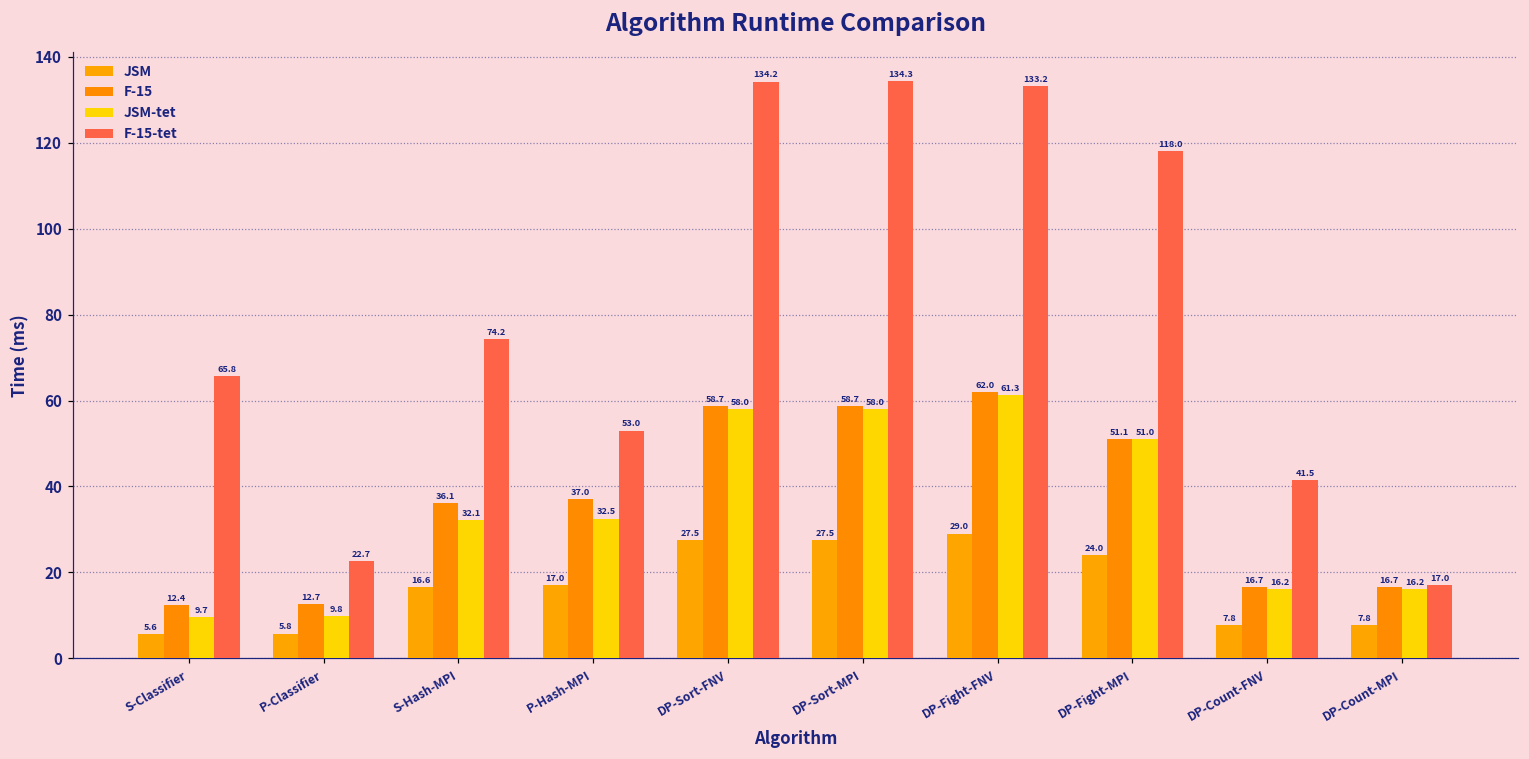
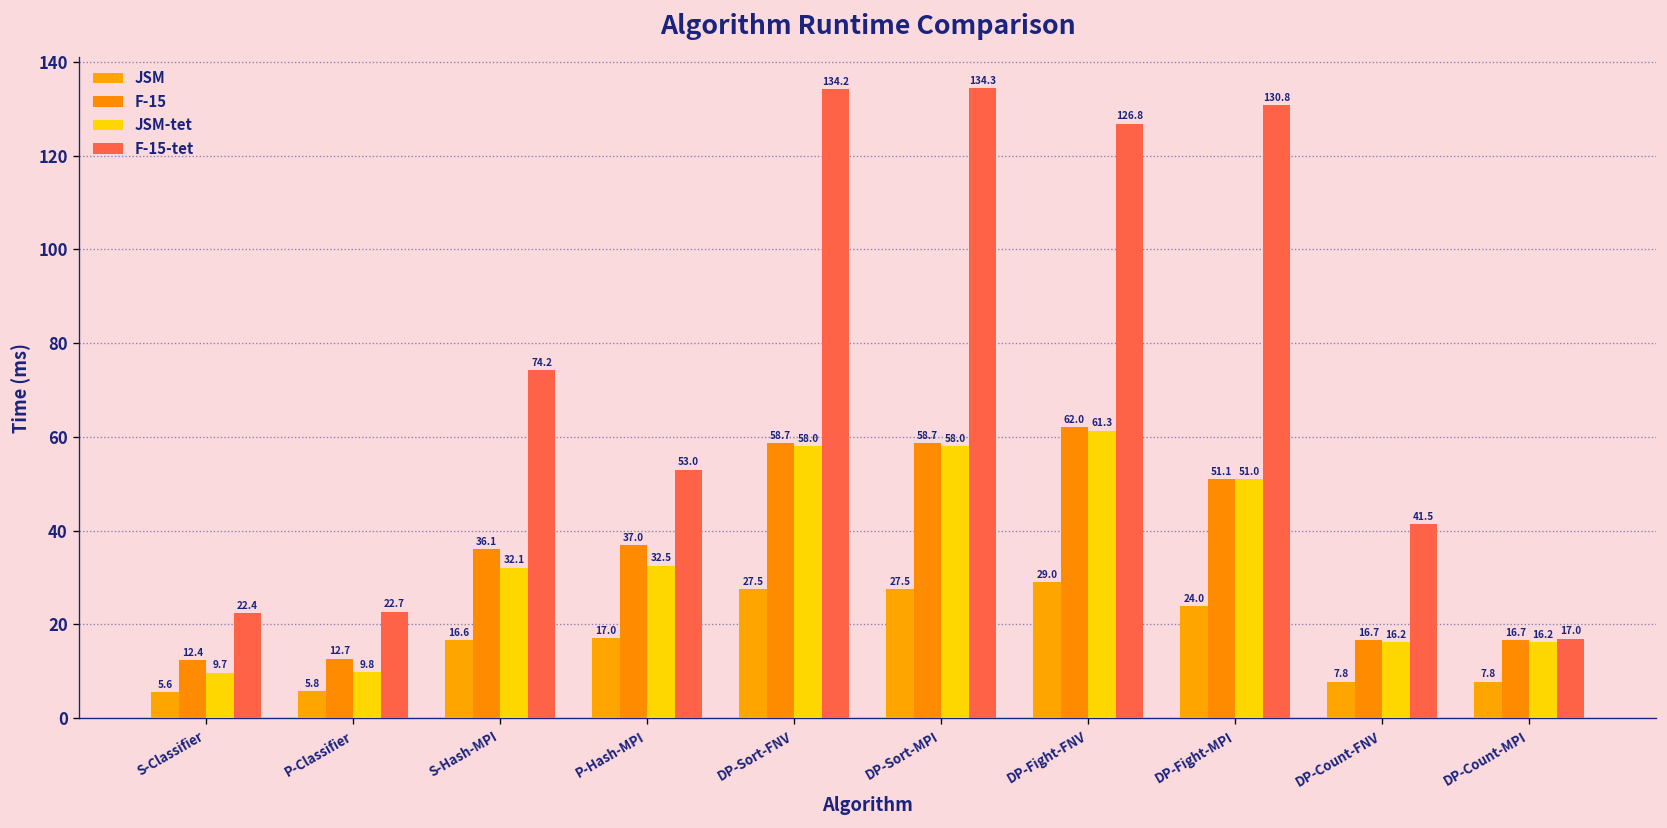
F-15-tet, S-Classifier: 65.8 -> 22.4
F-15-tet, DP-Fight-FNV: 133.2 -> 126.8
F-15-tet, DP-Fight-MPI: 118.0 -> 130.8
